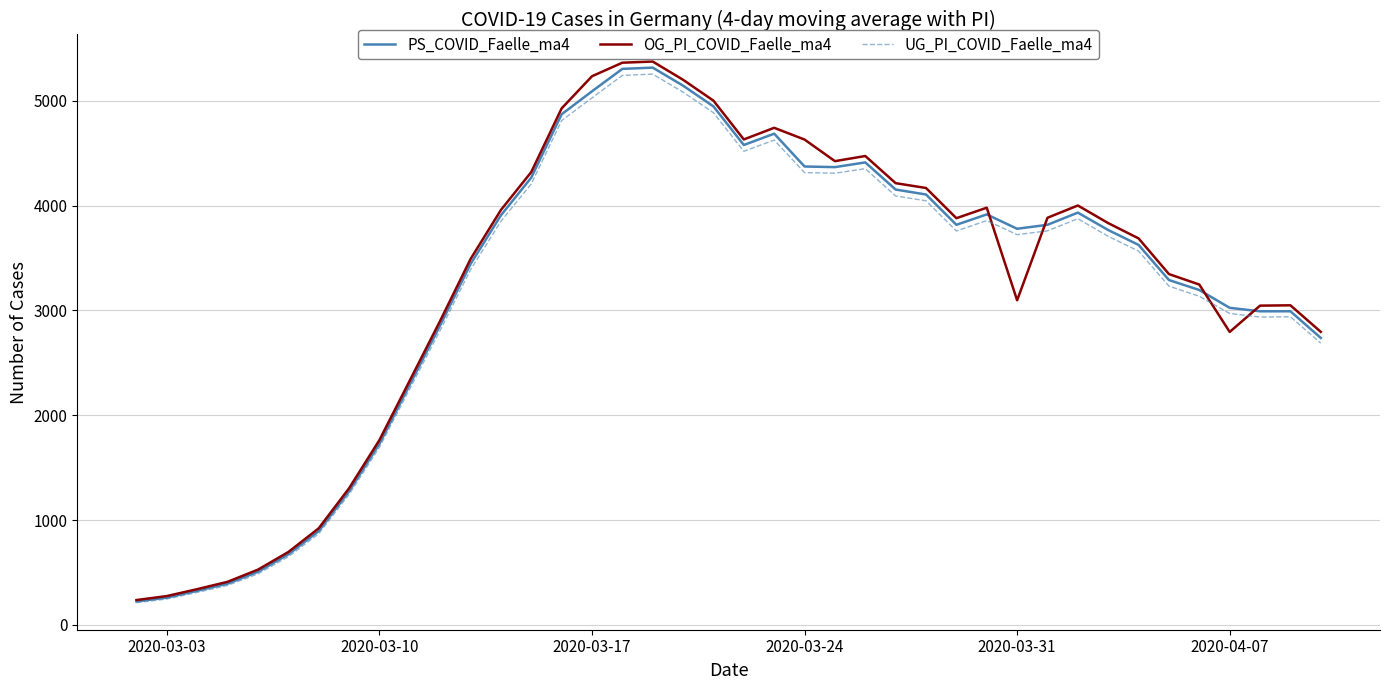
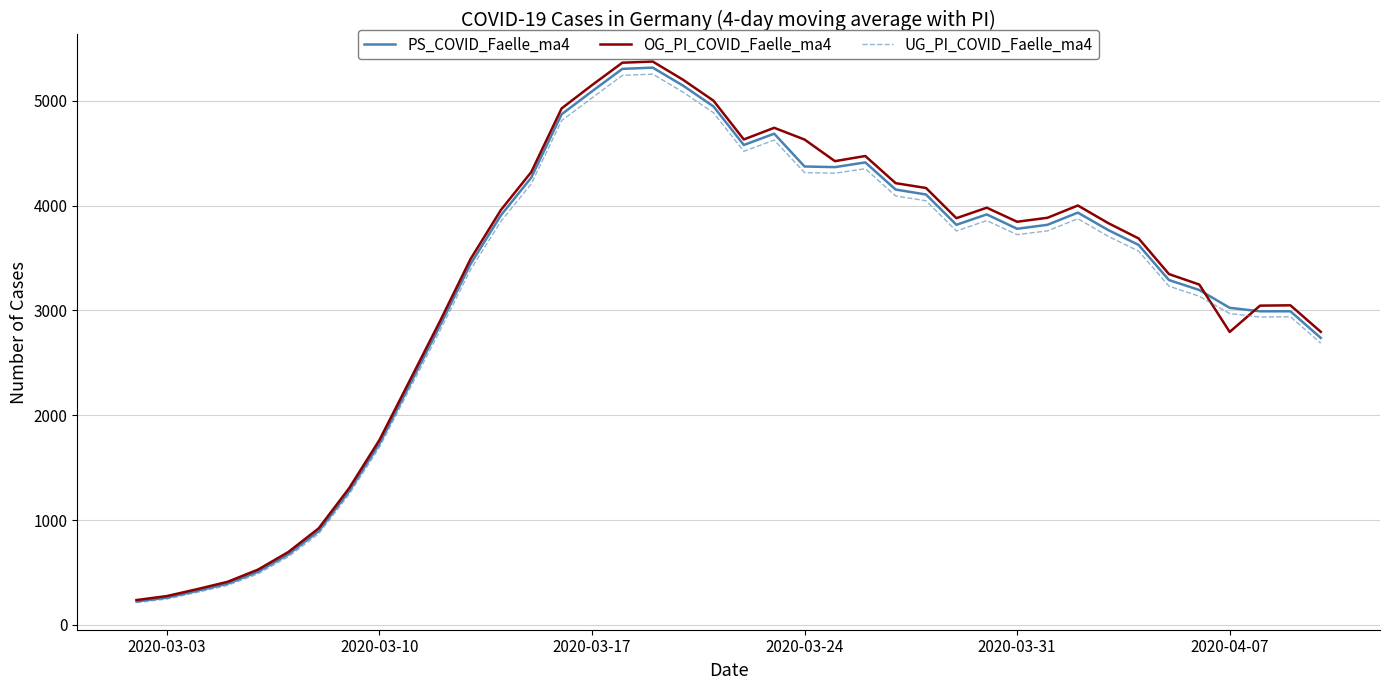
OG_PI_COVID_Faelle_ma4, 2020-03-17: 5230 -> 5150
OG_PI_COVID_Faelle_ma4, 2020-03-31: 3100 -> 3850
